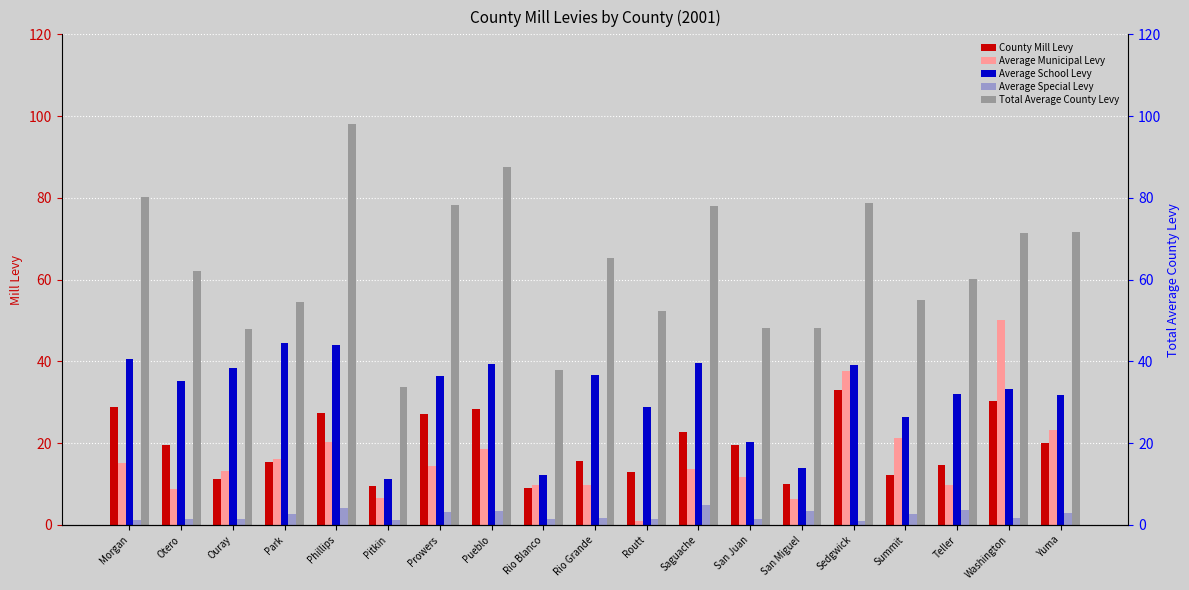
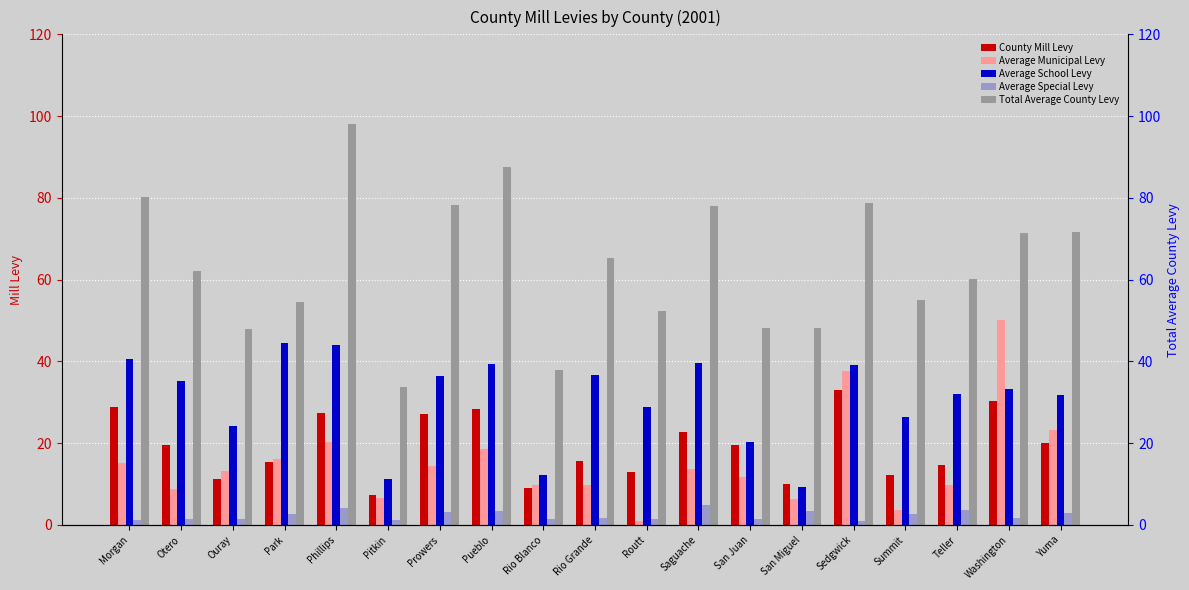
Average School Levy, Ouray: 38 -> 24
County Mill Levy, Pitkin: 9 -> 7
Average School Levy, San Miguel: 14 -> 9
Average Municipal Levy, Summit: 21 -> 4
